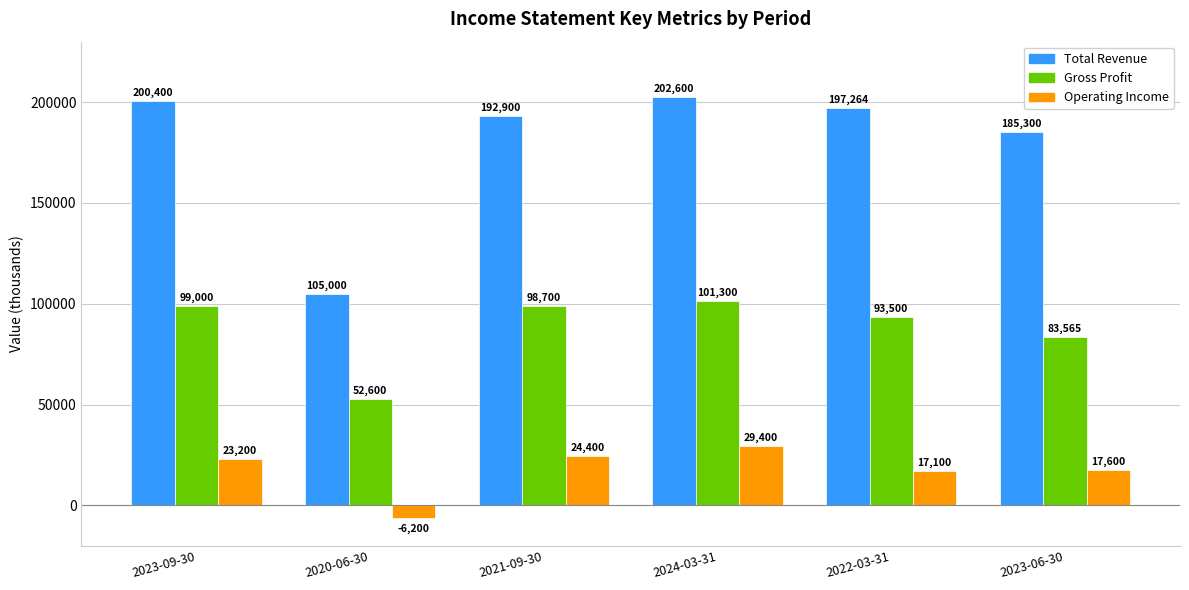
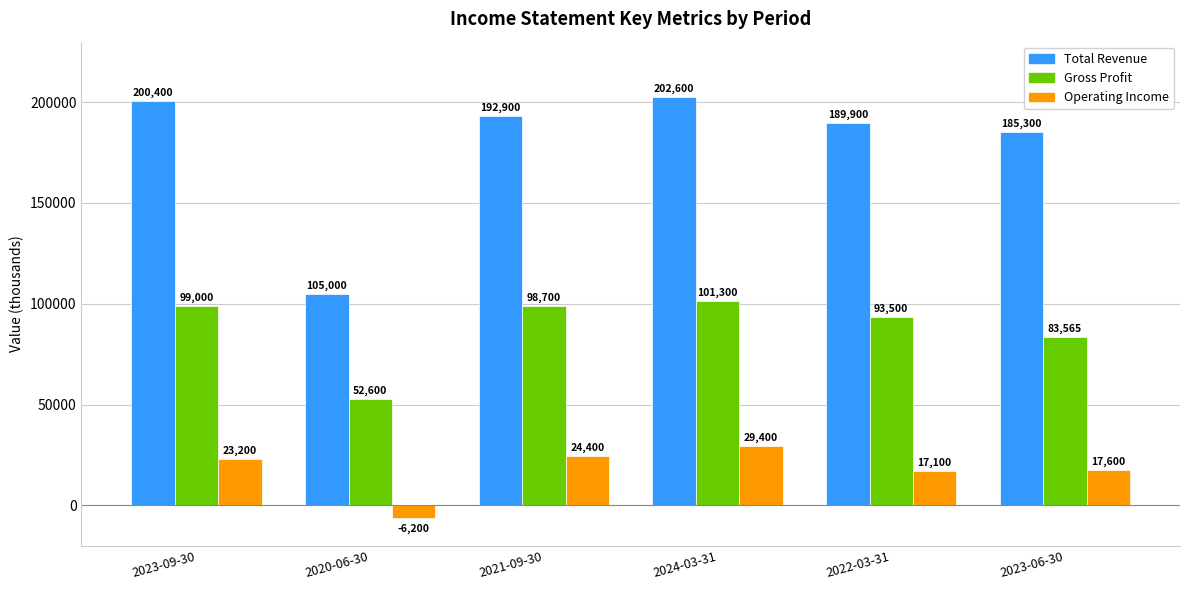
Total Revenue, 2022-03-31: 197,264 -> 189,900
